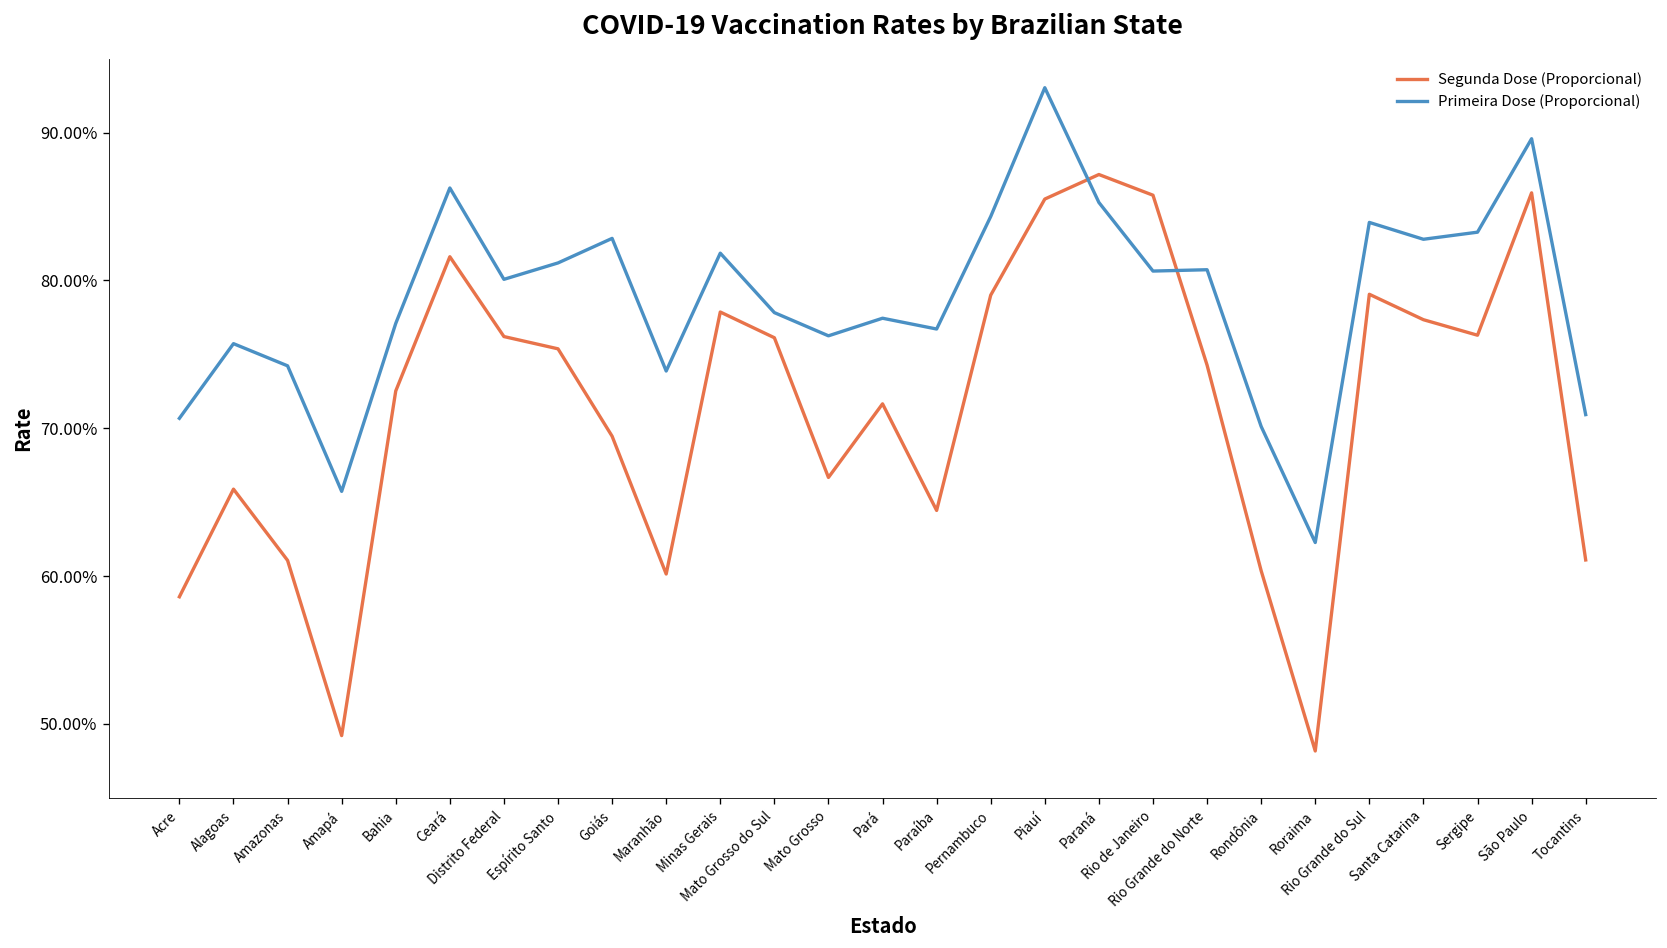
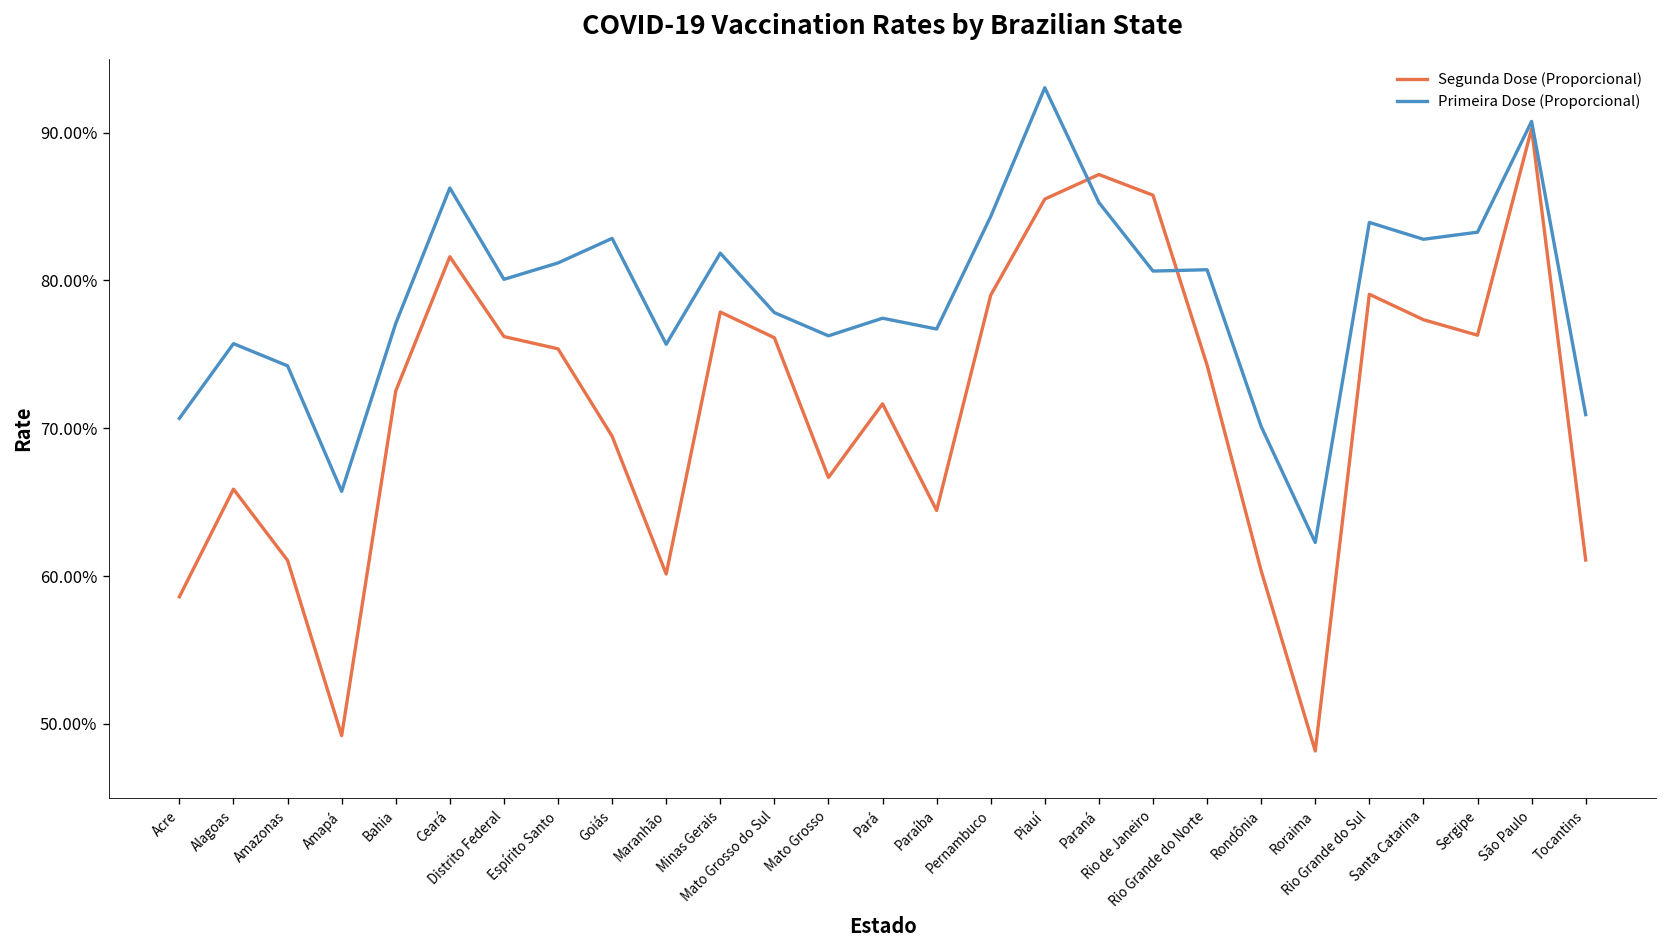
Primeira Dose (Proporcional), Maranhão: 73.9% -> 75.7%
Segunda Dose (Proporcional), São Paulo: 85.9% -> 90.3%
Primeira Dose (Proporcional), São Paulo: 89.6% -> 90.8%
